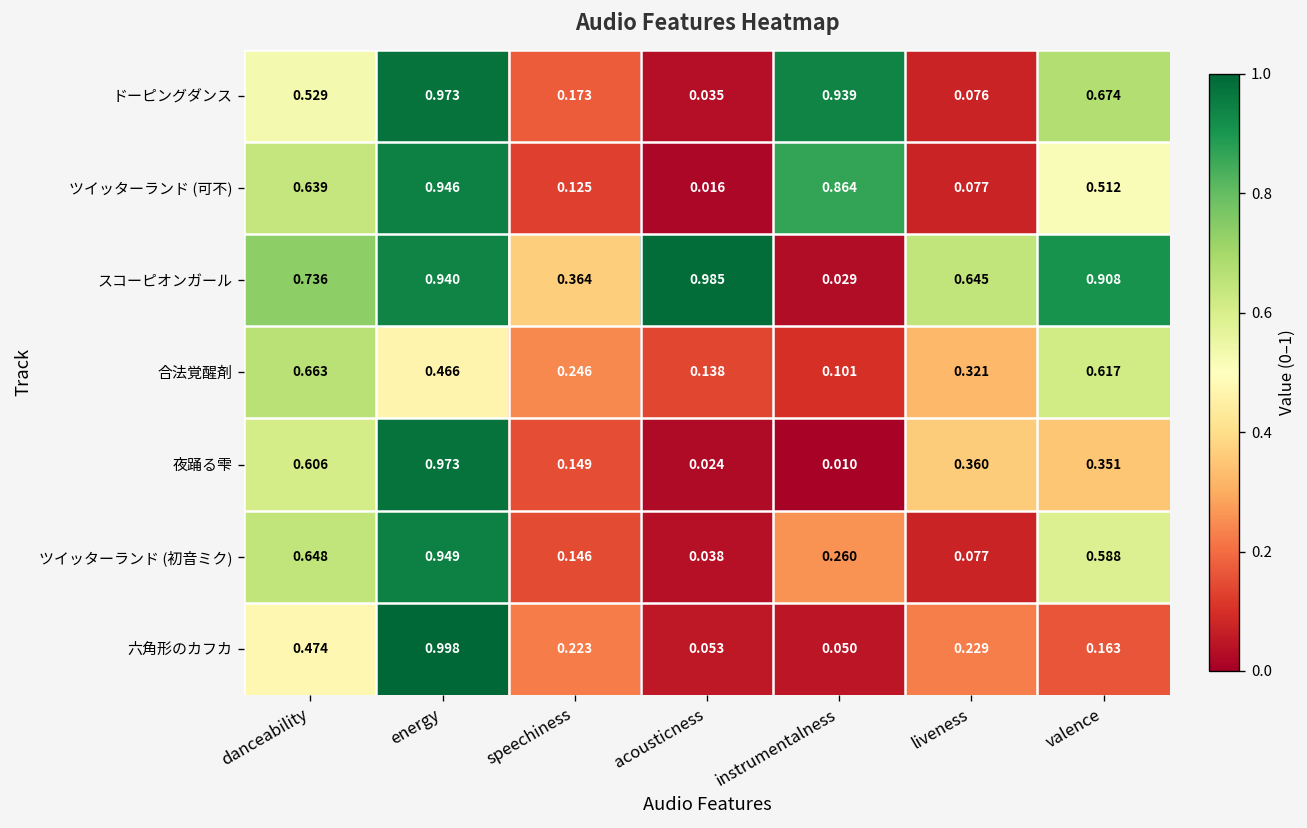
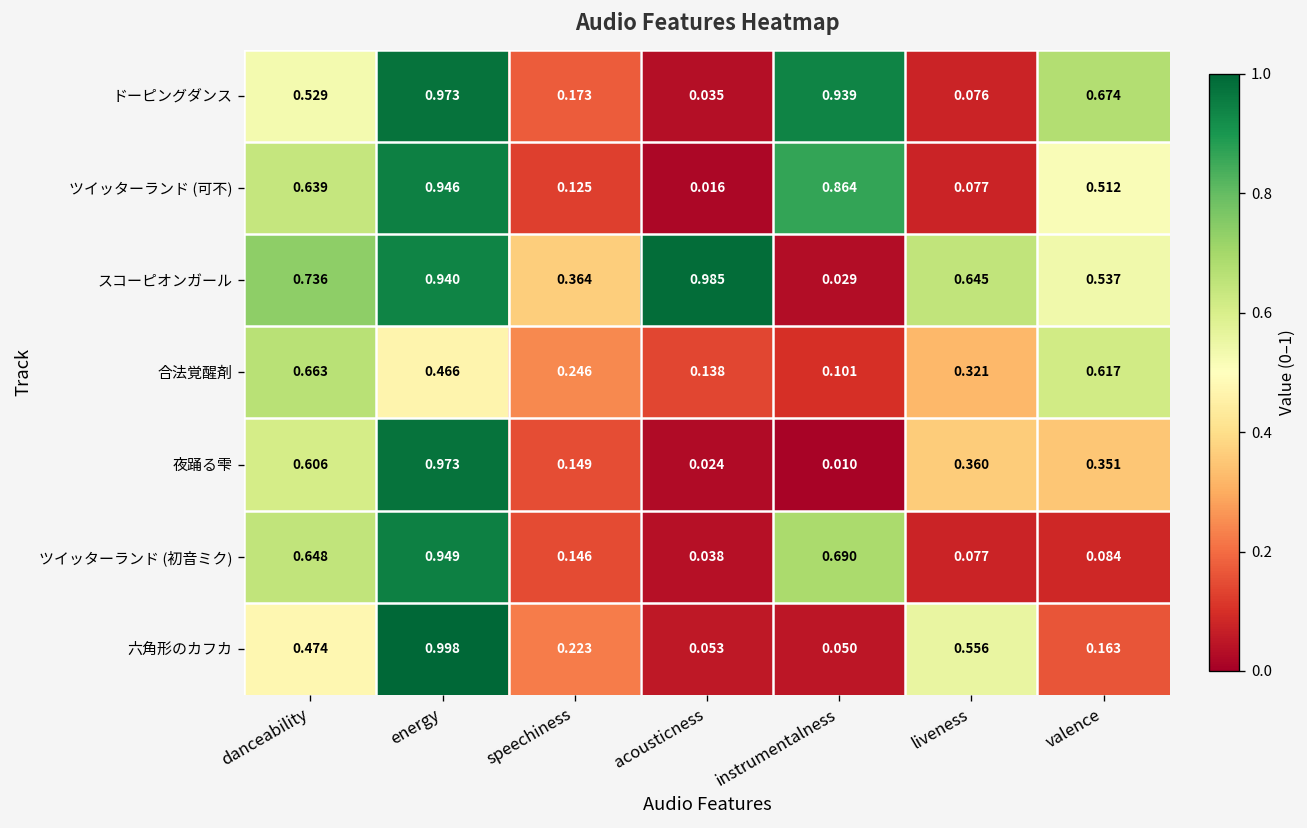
スコーピオンガール, valence: 0.908 -> 0.537
ツイッターランド (初音ミク), instrumentalness: 0.260 -> 0.690
ツイッターランド (初音ミク), valence: 0.588 -> 0.084
六角形のカフカ, liveness: 0.229 -> 0.556
